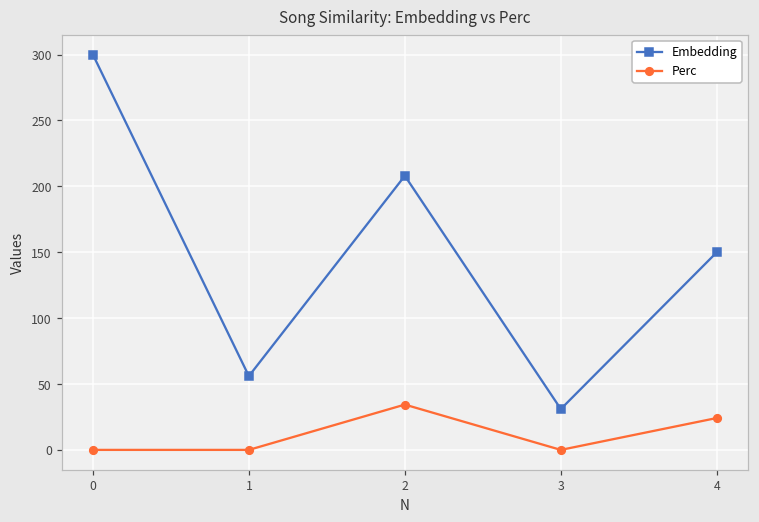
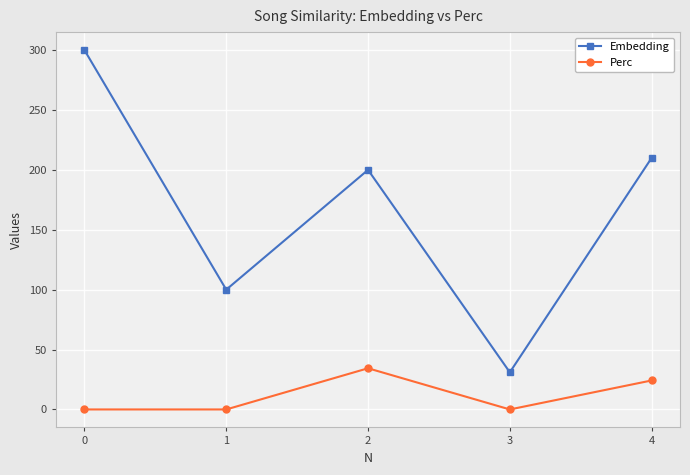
Embedding, 1: 56 -> 100
Embedding, 2: 208 -> 200
Embedding, 4: 150 -> 210
